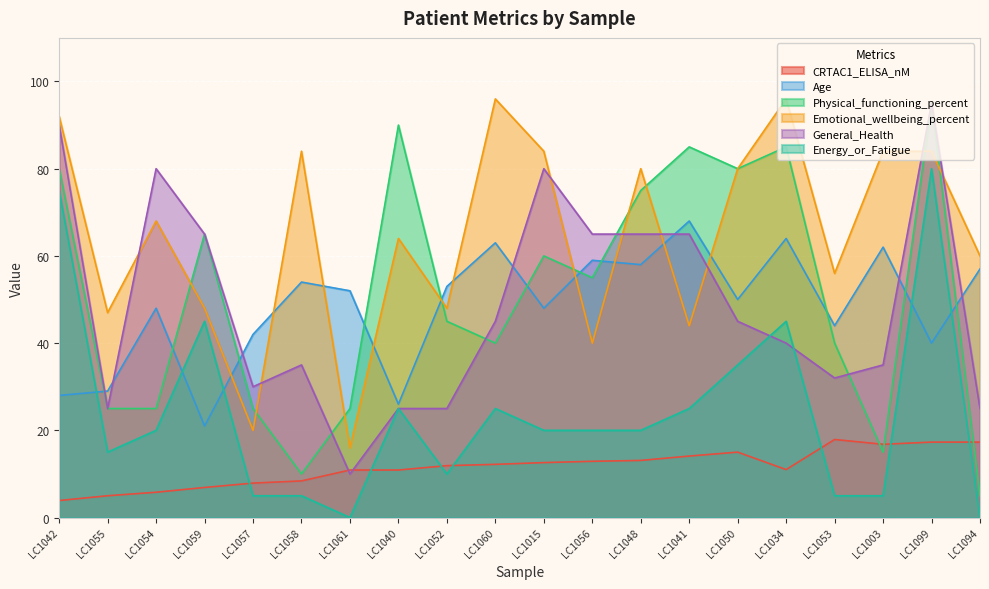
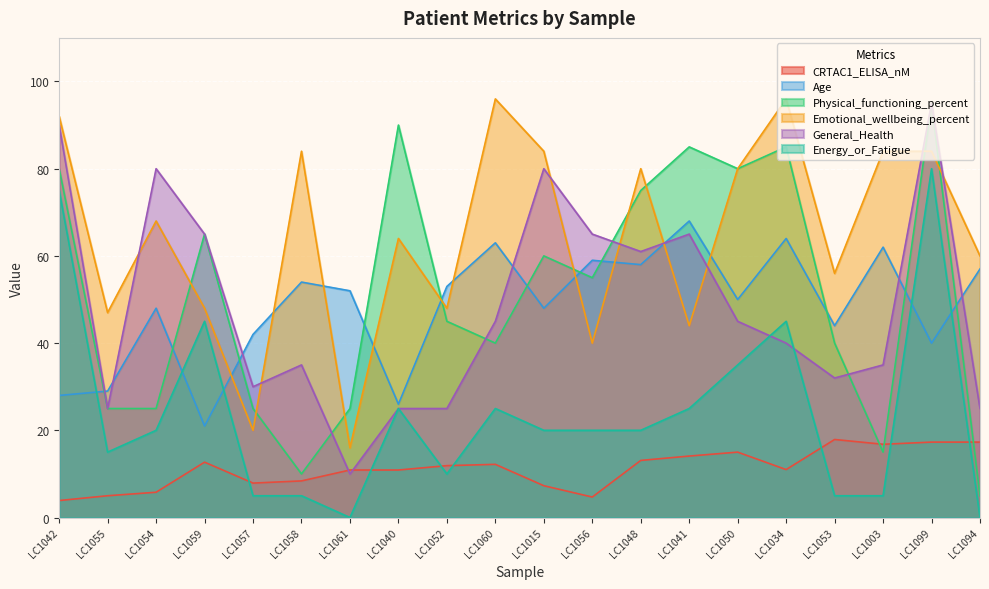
CRTAC1_ELISA_nM, LC1059: 7 -> 13
CRTAC1_ELISA_nM, LC1015: 13 -> 7
CRTAC1_ELISA_nM, LC1056: 13 -> 5
General_Health, LC1048: 65 -> 61
